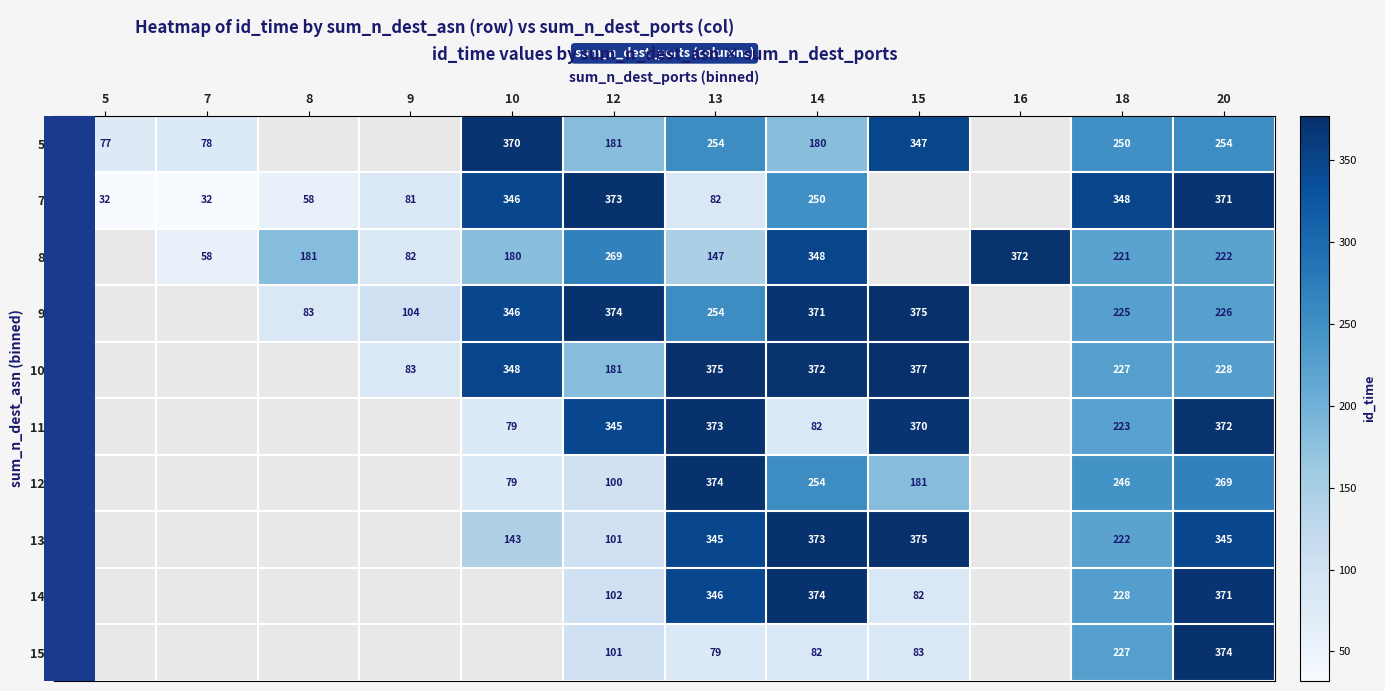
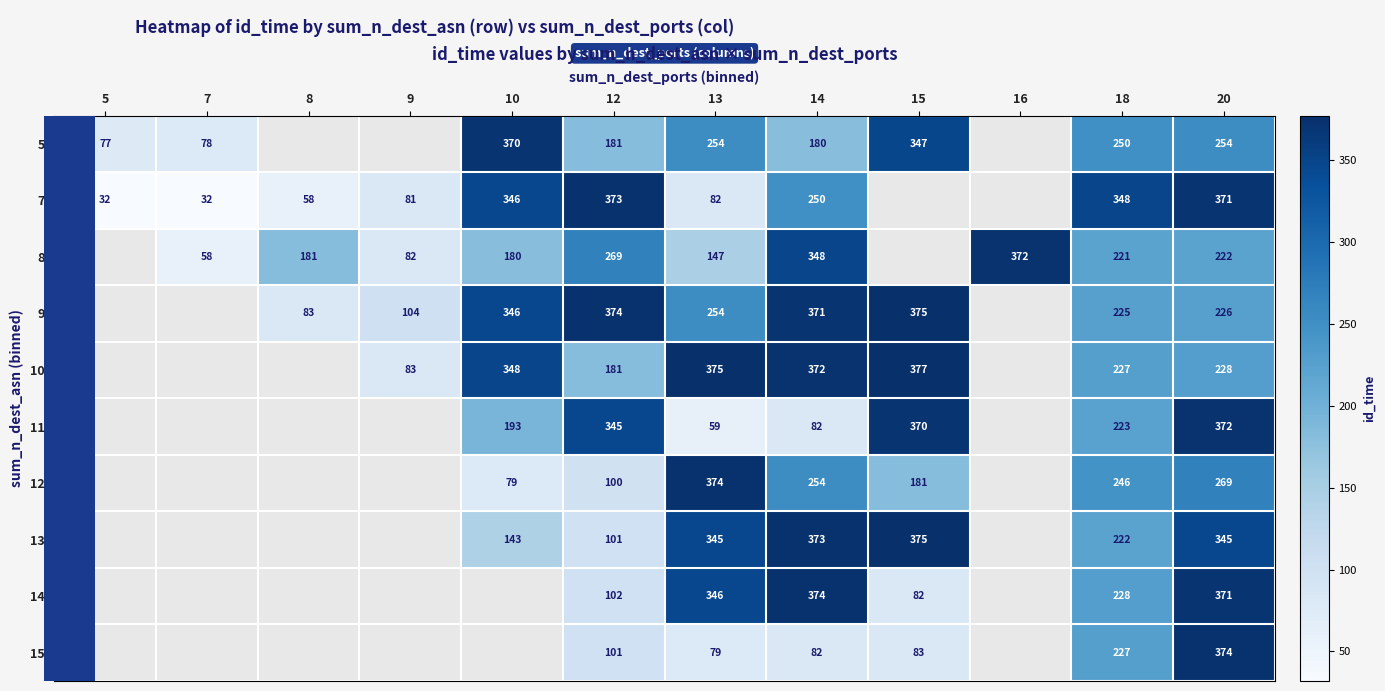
11, 10: 79 -> 193
11, 13: 373 -> 59
